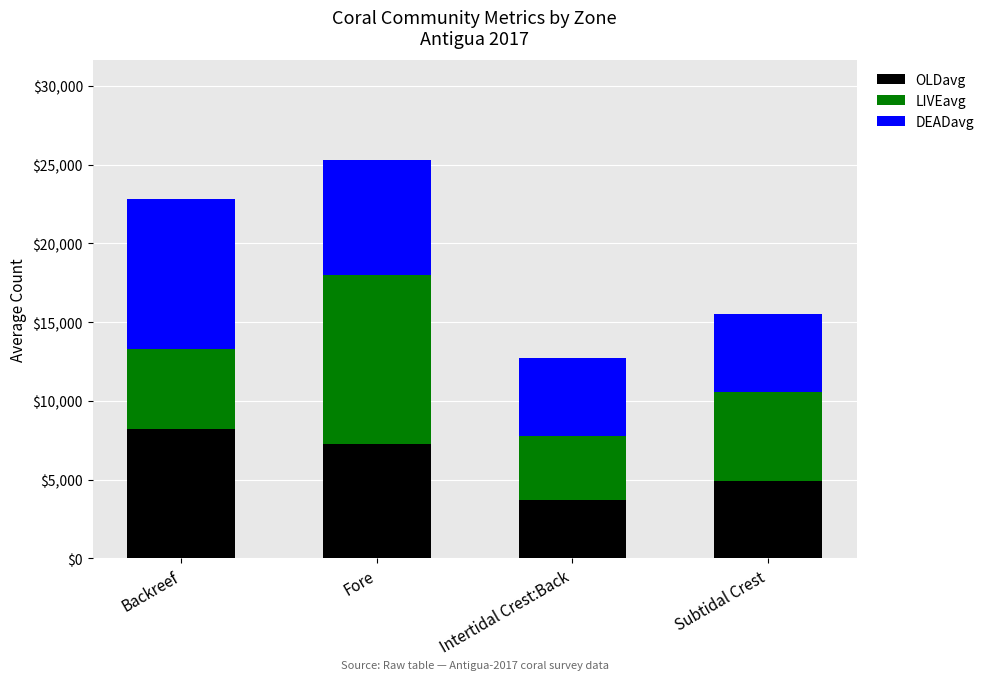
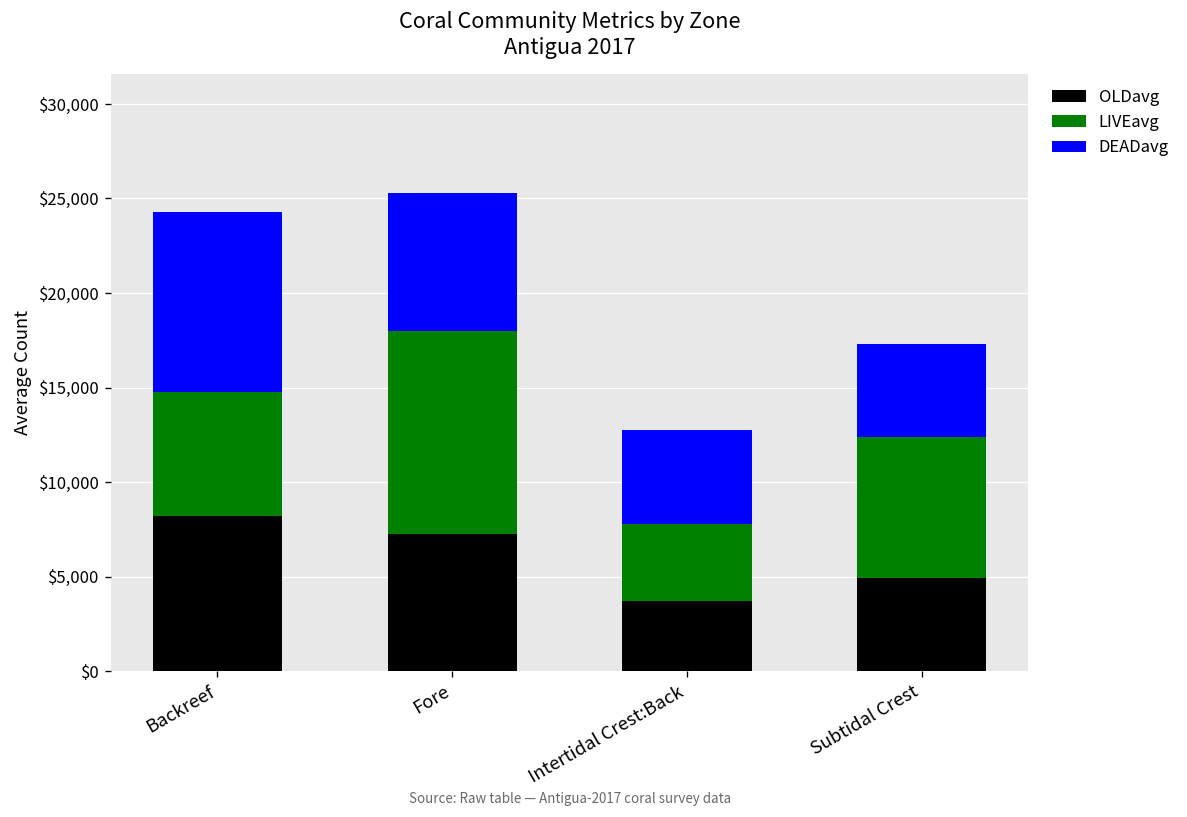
LIVEavg, Backreef: $5,100 -> $6,600
LIVEavg, Subtidal Crest: $5,700 -> $7,500
